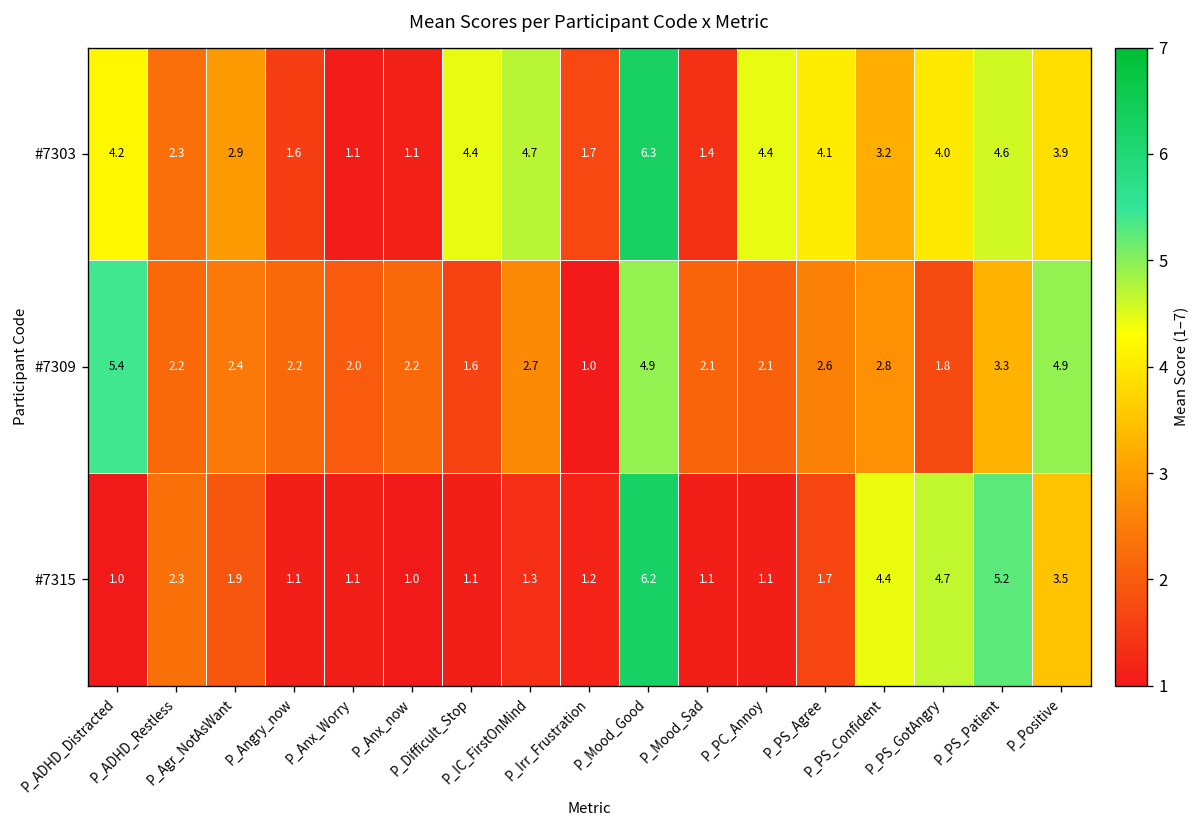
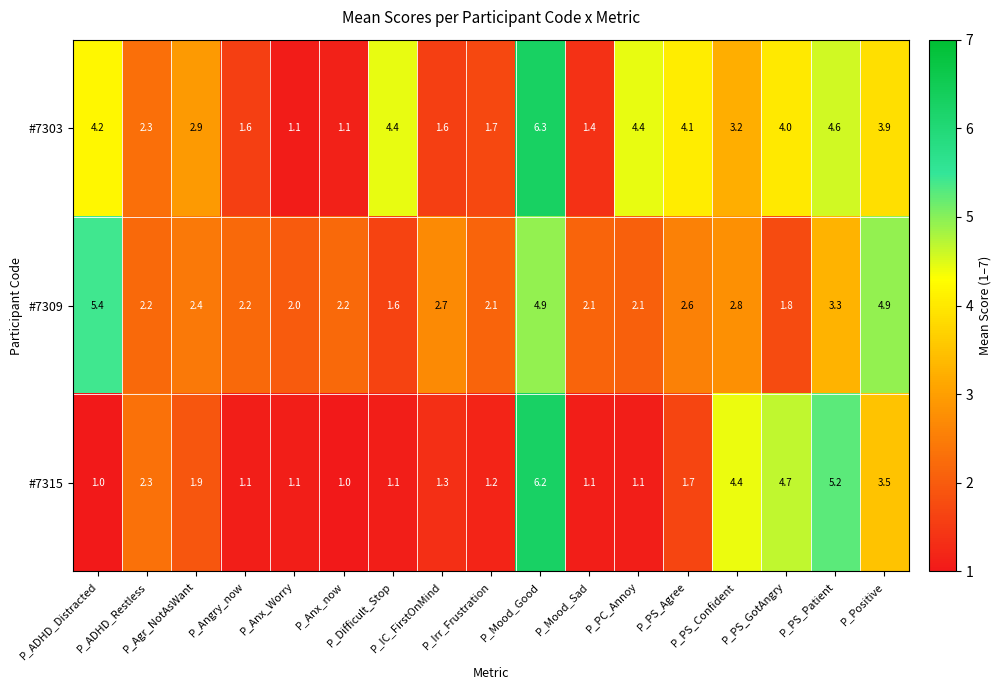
#7303, P_IC_FirstOnMind: 4.7 -> 1.6
#7309, P_Irr_Frustration: 1.0 -> 2.1
